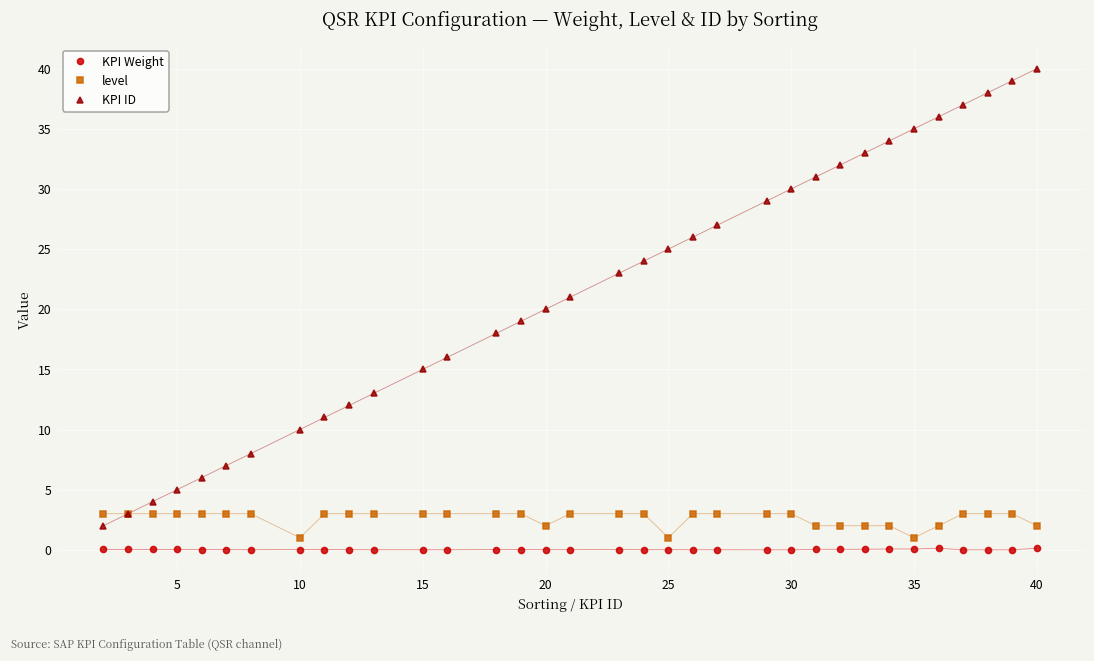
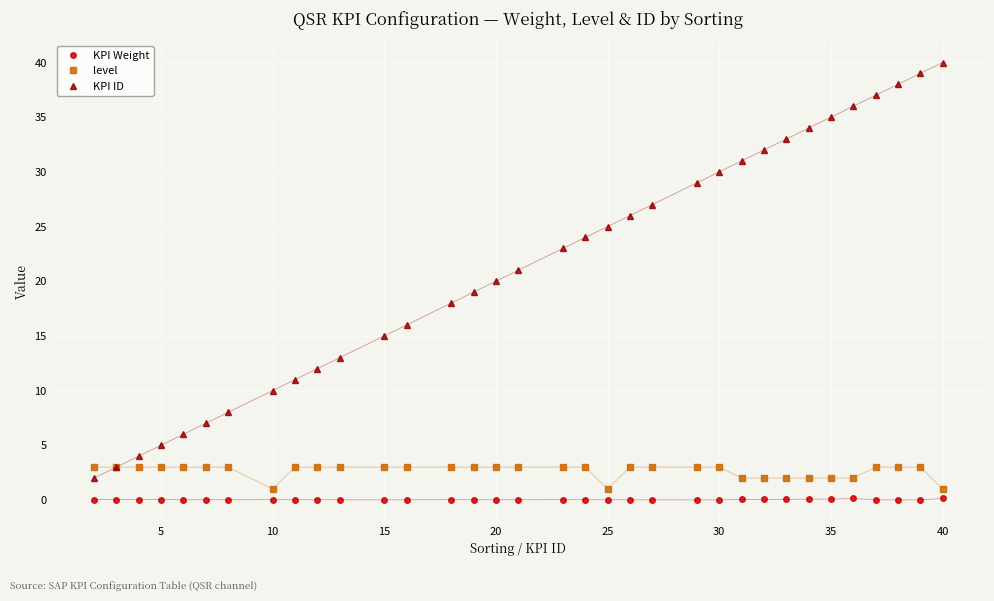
level, 20: 2 -> 3
level, 35: 1 -> 2
level, 40: 2 -> 1
